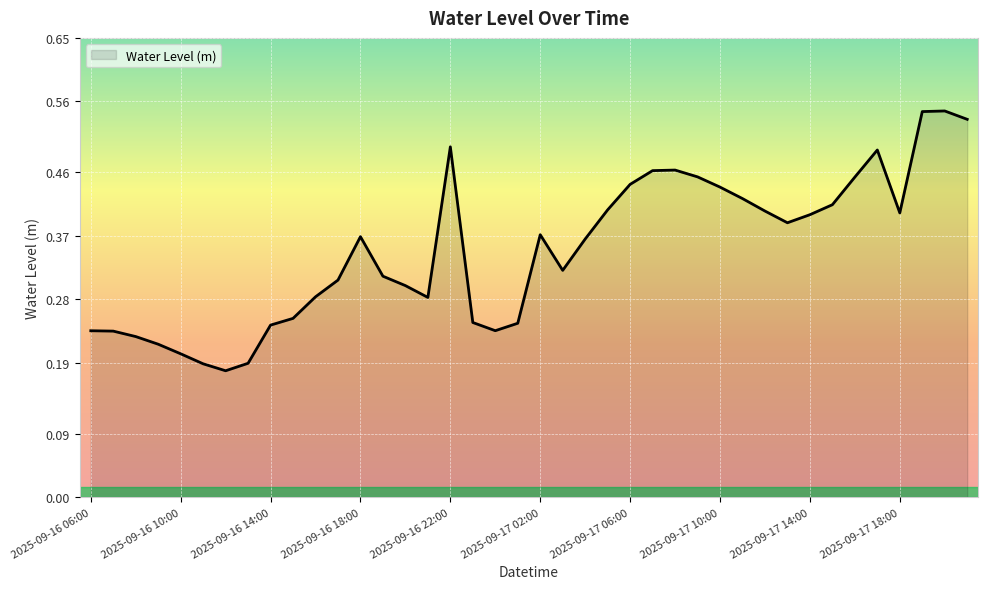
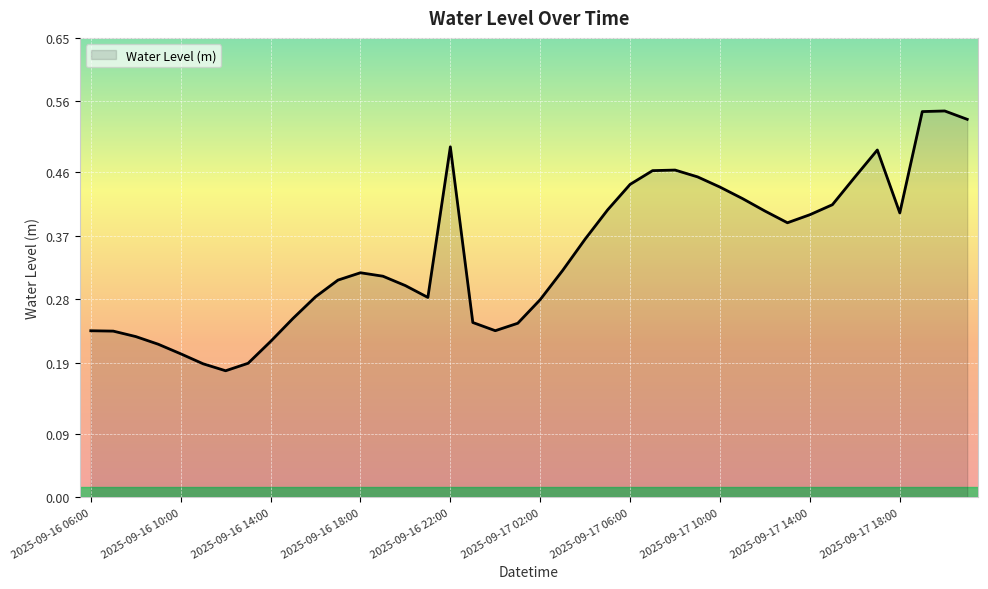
2025-09-16 14:00: 0.24 -> 0.22
2025-09-16 18:00: 0.37 -> 0.32
2025-09-17 02:00: 0.37 -> 0.28
